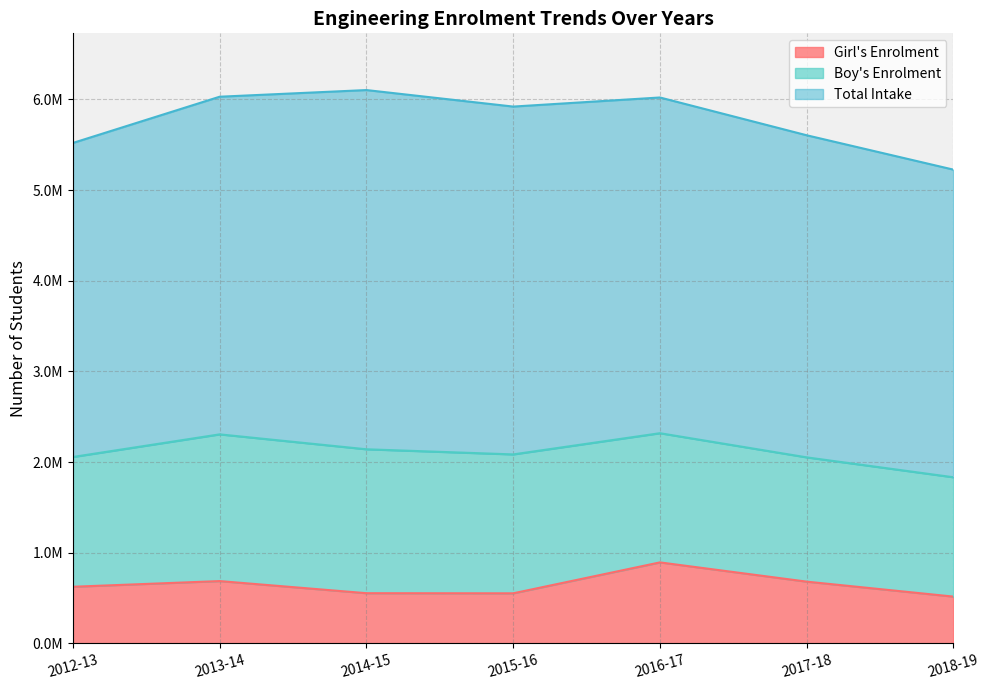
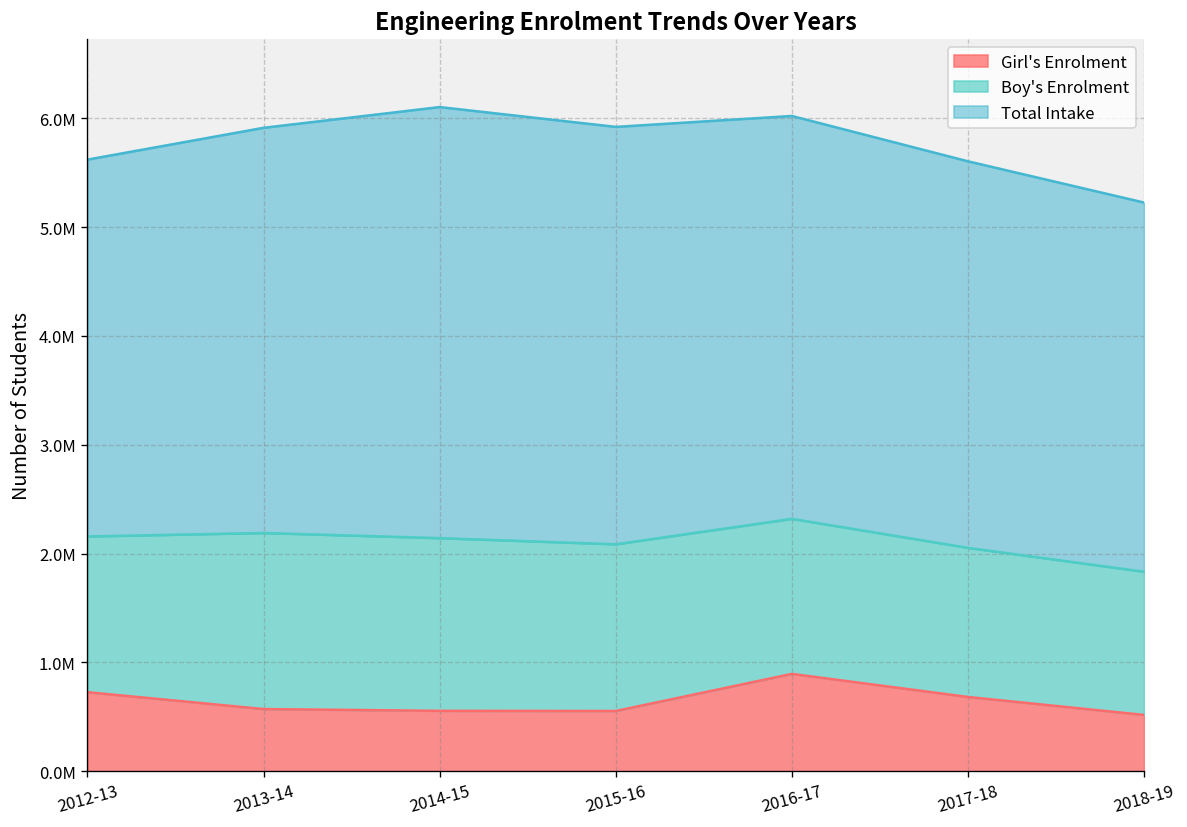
Girl's Enrolment, 2012-13: 600000 -> 700000
Girl's Enrolment, 2013-14: 700000 -> 600000
